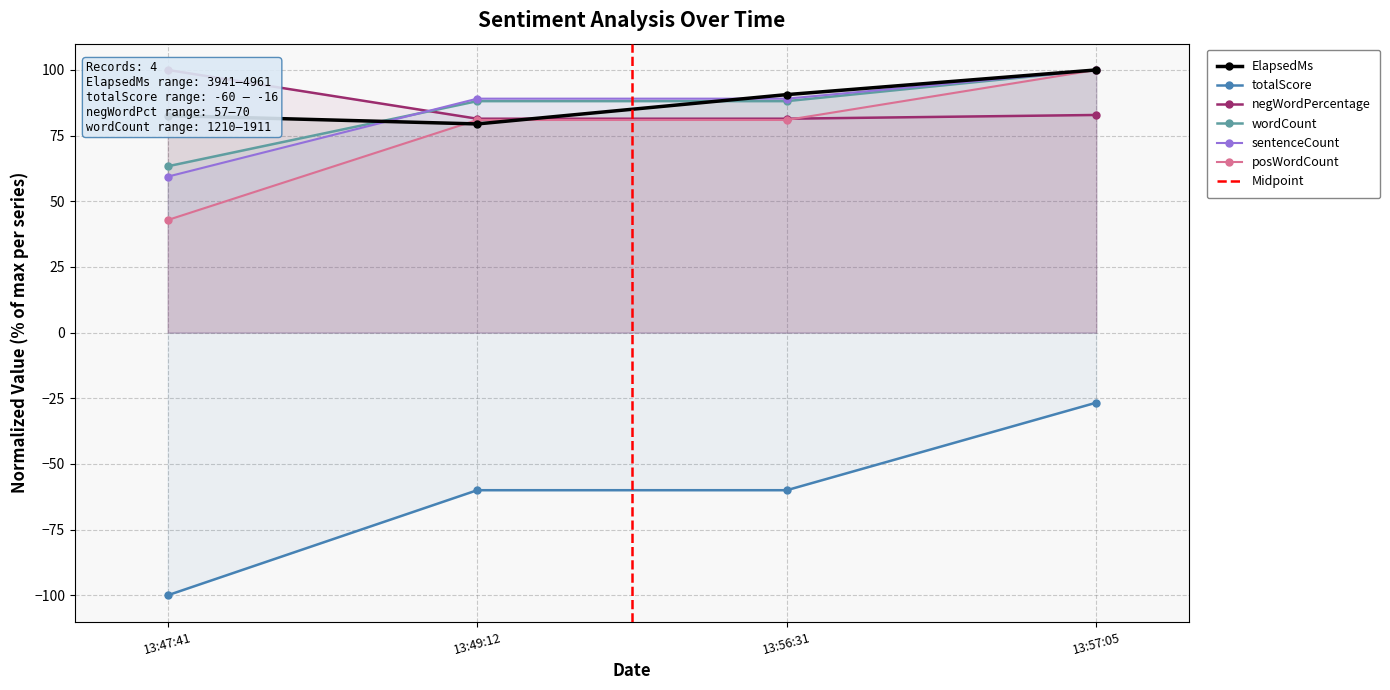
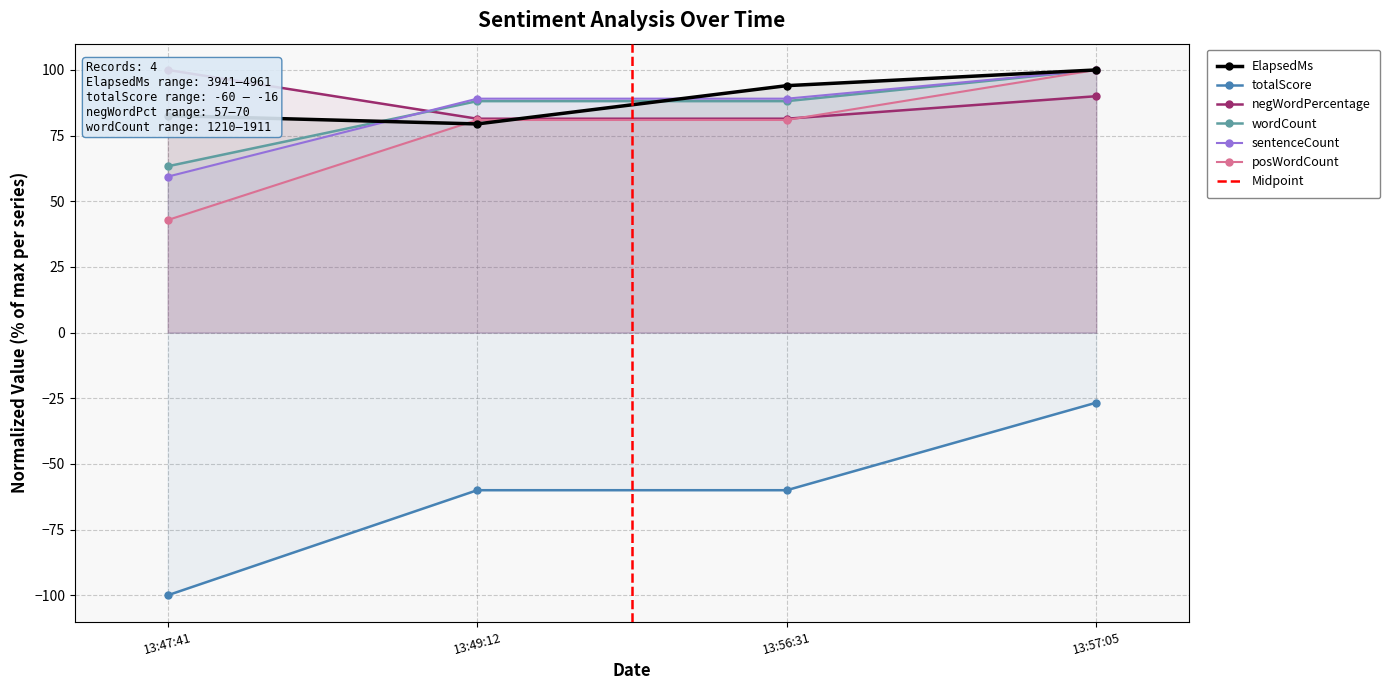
ElapsedMs, 13:56:31: 91 -> 94
negWordPercentage, 13:57:05: 83 -> 90
